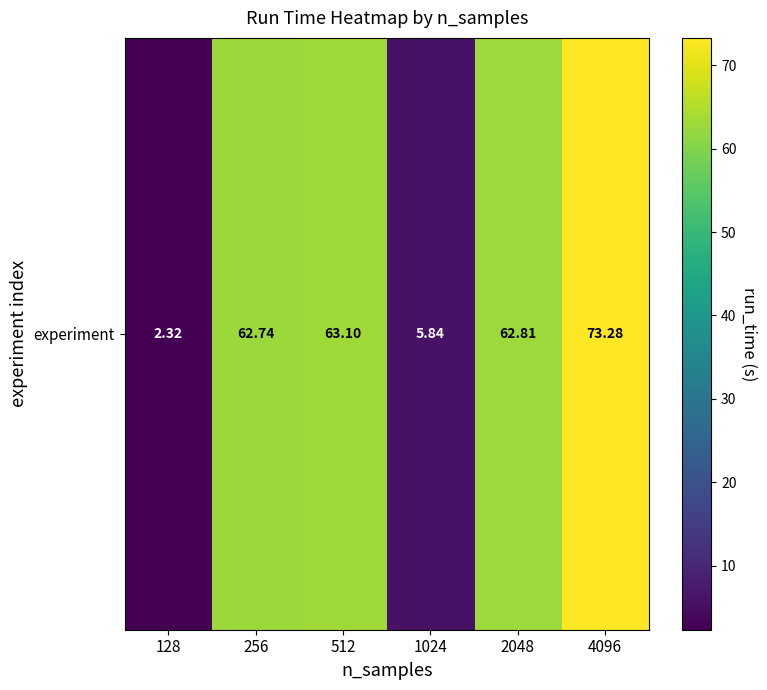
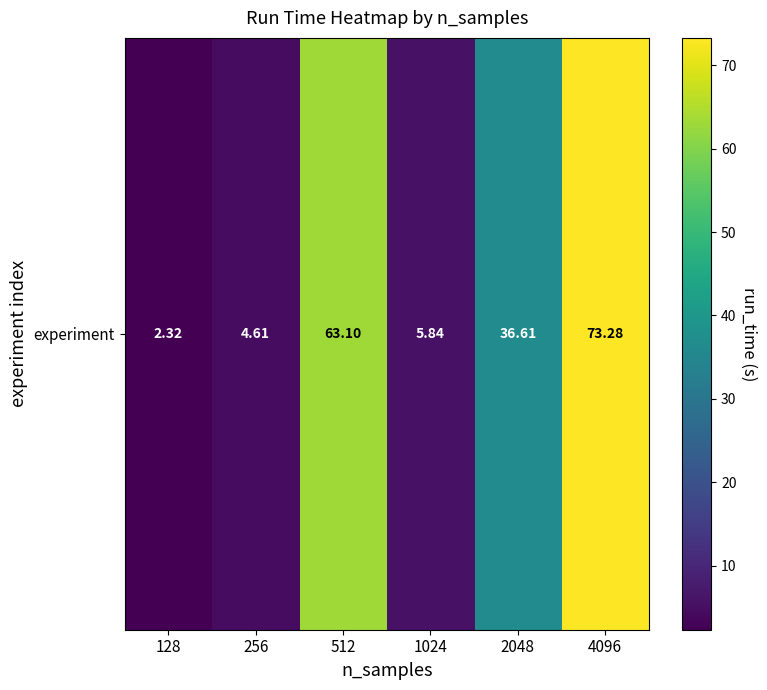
experiment, 256: 62.74 -> 4.61
experiment, 2048: 62.81 -> 36.61
